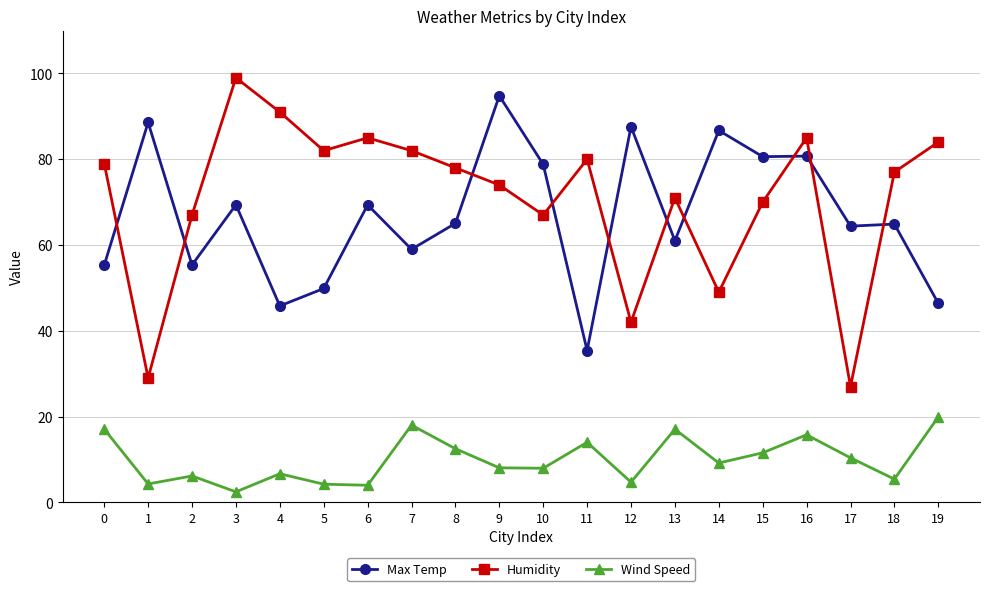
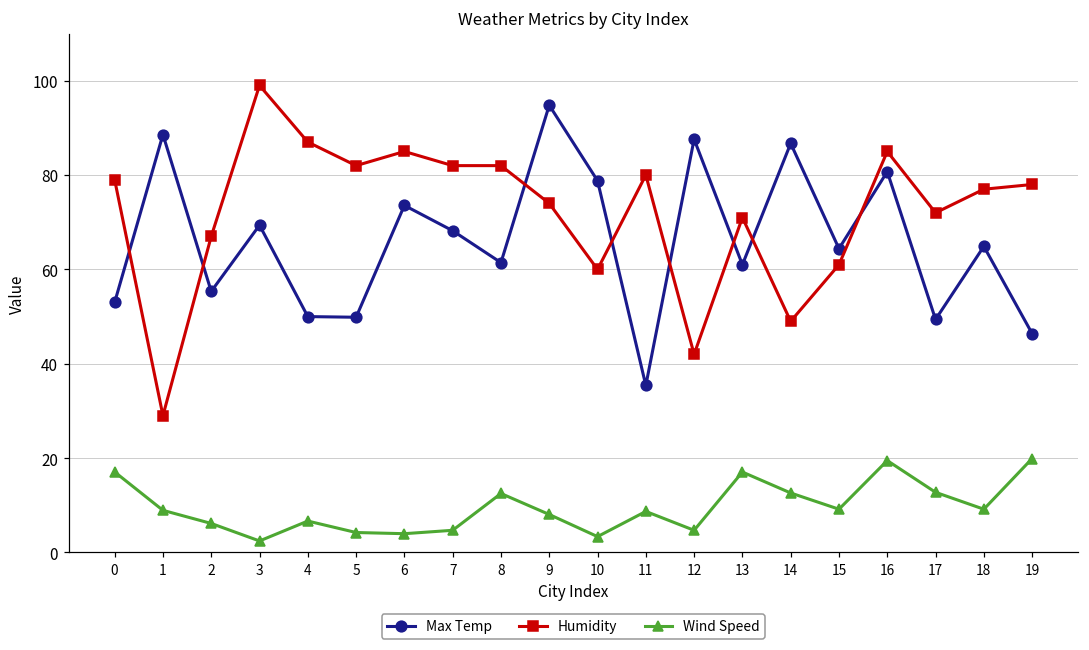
Max Temp, 0: 55 -> 53
Wind Speed, 1: 4 -> 9
Max Temp, 4: 46 -> 50
Humidity, 4: 91 -> 87
Max Temp, 6: 69 -> 74
Max Temp, 7: 59 -> 68
Wind Speed, 7: 18 -> 5
Max Temp, 8: 65 -> 61
Humidity, 8: 78 -> 82
Humidity, 10: 67 -> 60
Wind Speed, 10: 8 -> 3
Wind Speed, 11: 14 -> 9
Wind Speed, 14: 9 -> 13
Max Temp, 15: 81 -> 64
Humidity, 15: 70 -> 61
Wind Speed, 15: 12 -> 9
Wind Speed, 16: 16 -> 19
Max Temp, 17: 64 -> 49
Humidity, 17: 27 -> 72
Wind Speed, 17: 10 -> 13
Wind Speed, 18: 5 -> 9
Humidity, 19: 84 -> 78
